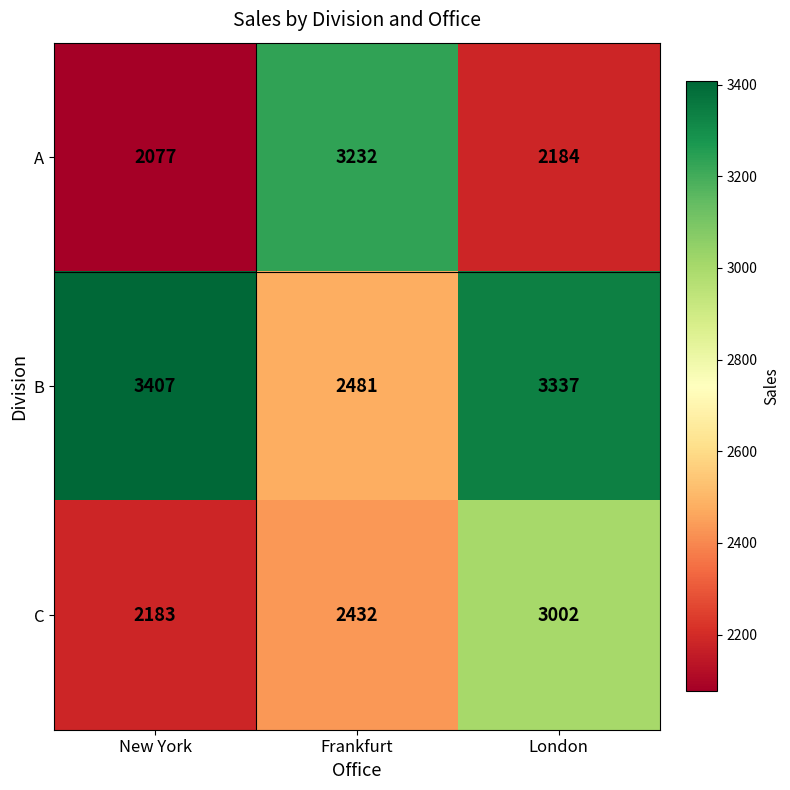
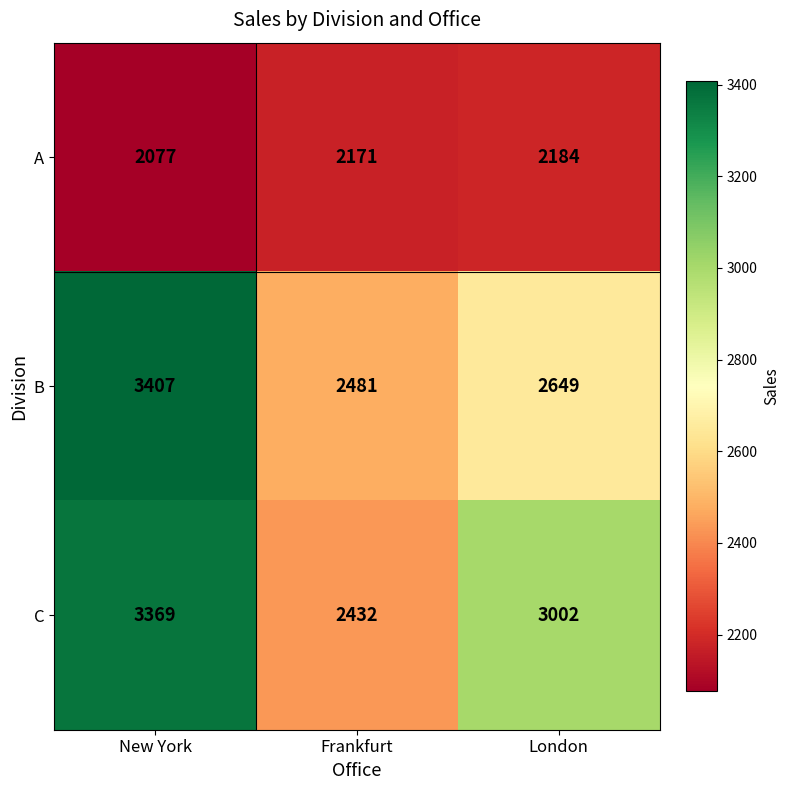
A, Frankfurt: 3232 -> 2171
B, London: 3337 -> 2649
C, New York: 2183 -> 3369
